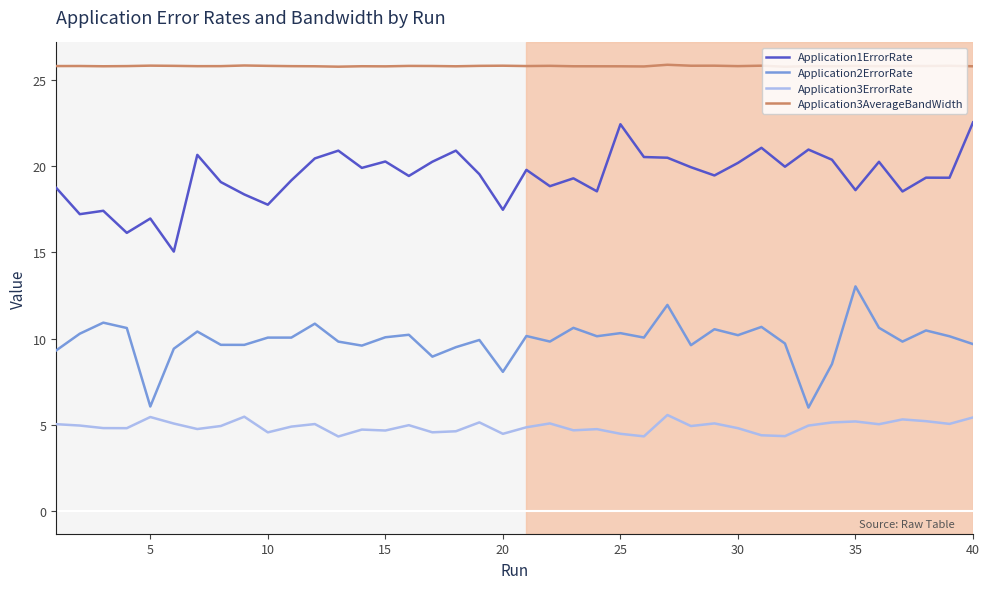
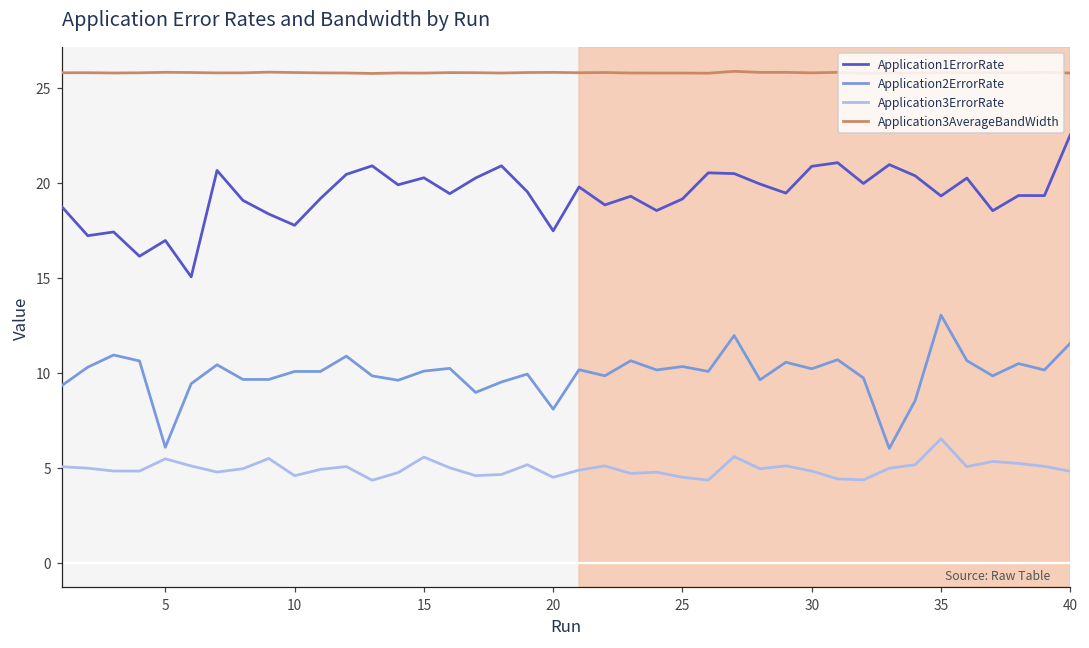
Application3ErrorRate, 15: 4.7 -> 5.6
Application1ErrorRate, 25: 22.4 -> 19.1
Application1ErrorRate, 30: 20.2 -> 20.9
Application1ErrorRate, 35: 18.6 -> 19.3
Application3ErrorRate, 35: 5.2 -> 6.5
Application2ErrorRate, 40: 9.7 -> 11.6
Application3ErrorRate, 40: 5.4 -> 4.8
